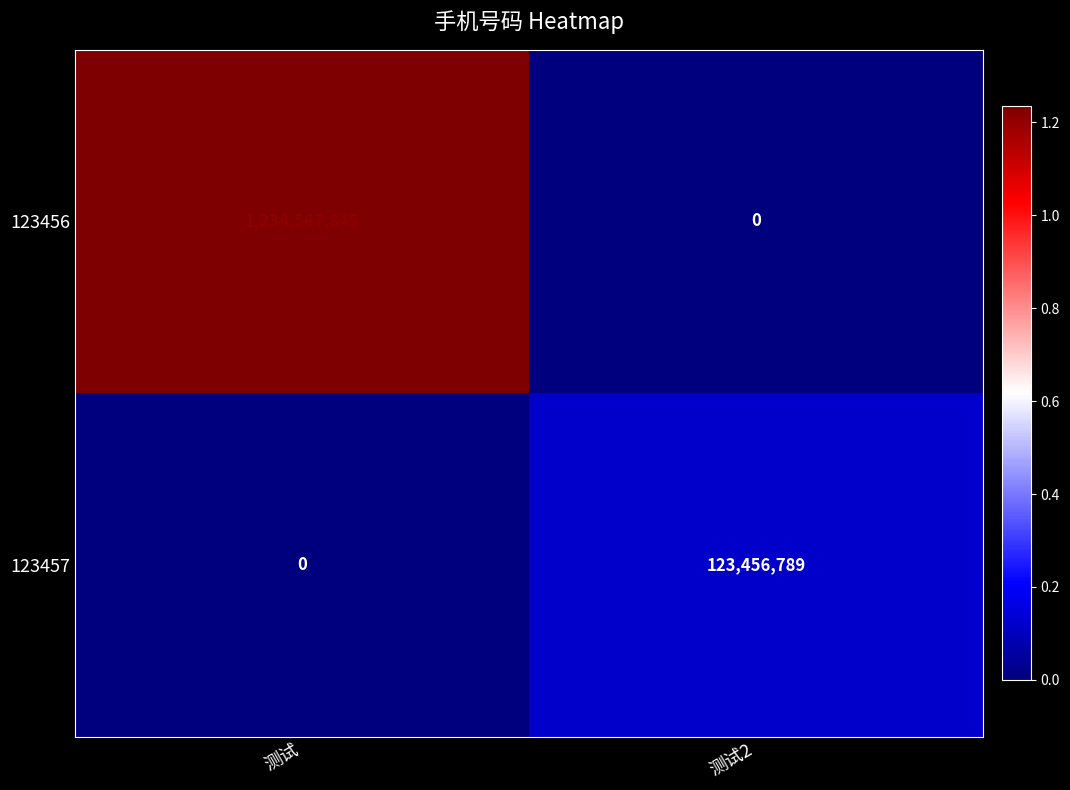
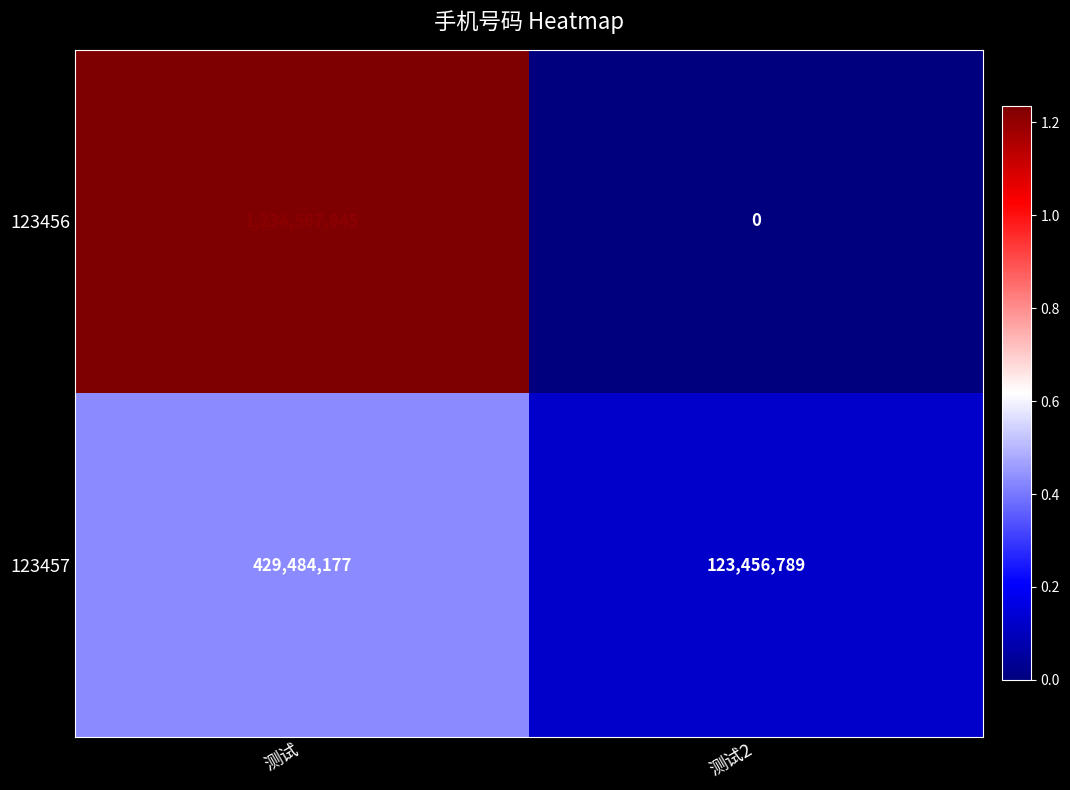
123457, 测试: 0 -> 429,484,177
